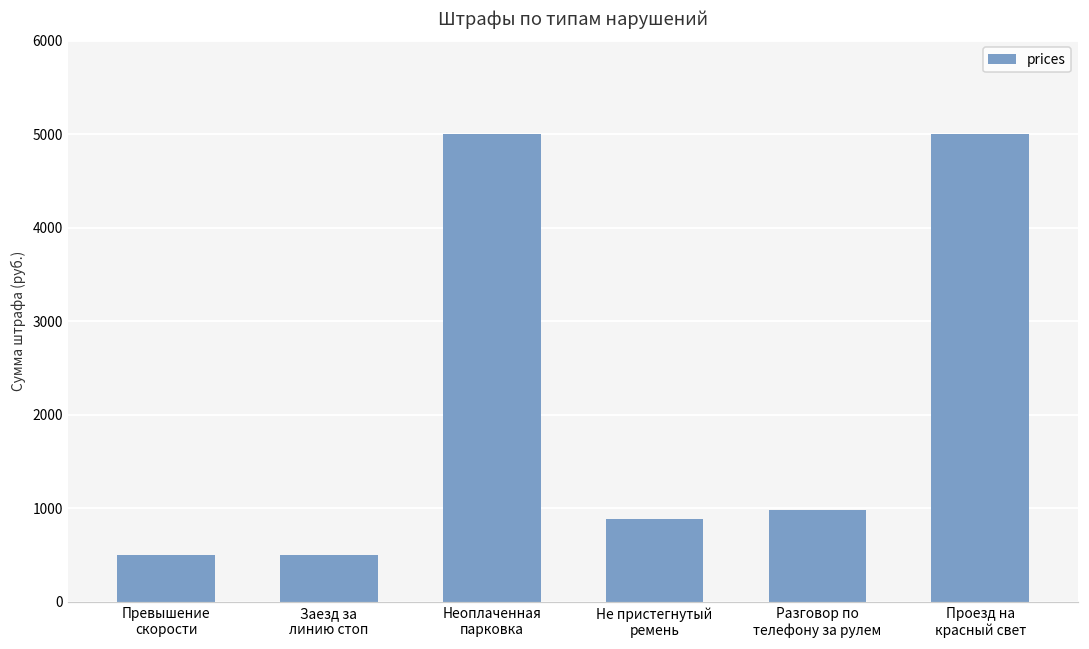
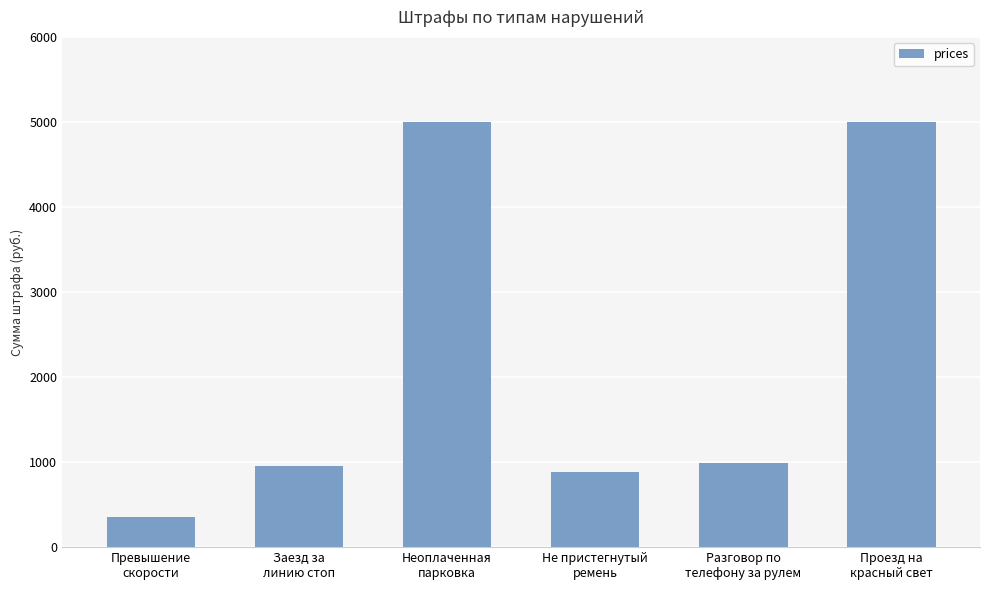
Превышение скорости: 500 -> 400
Заезд за линию стоп: 500 -> 1000
